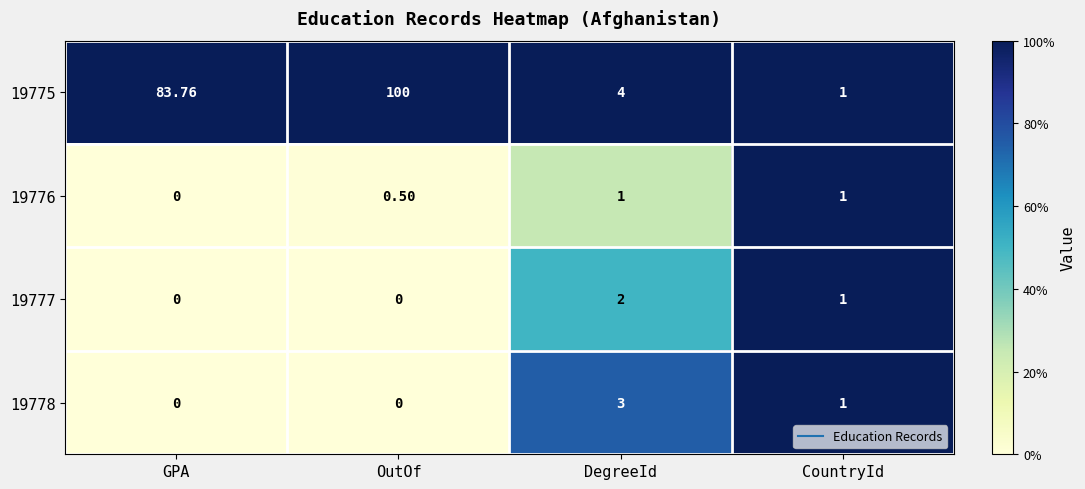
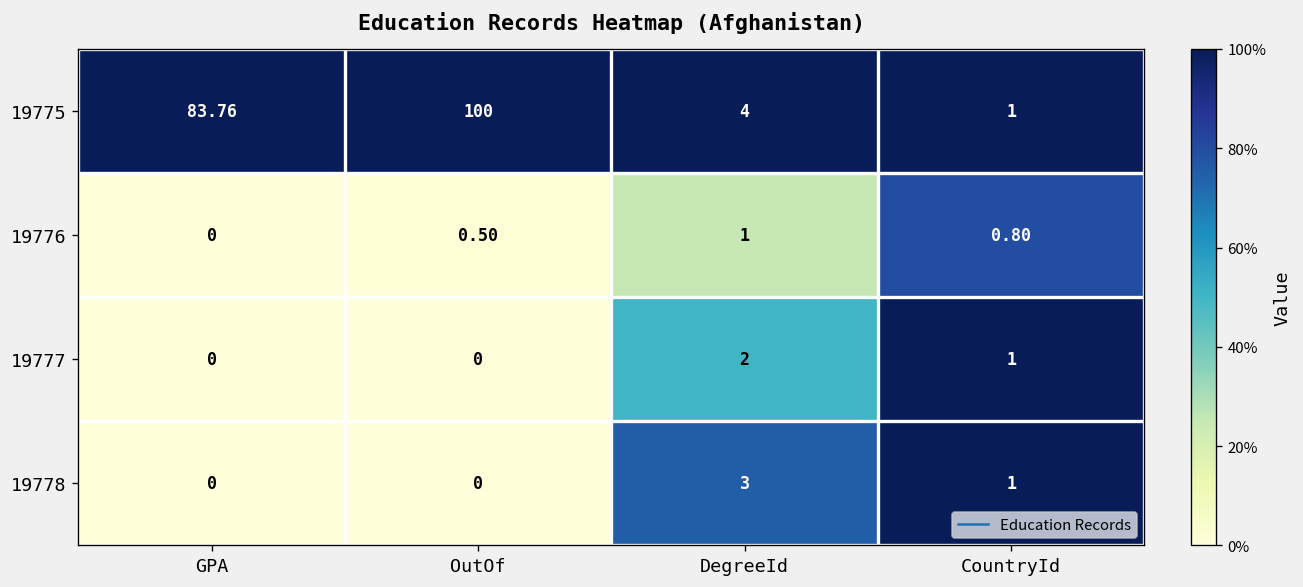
19776, CountryId: 1 -> 0.80
